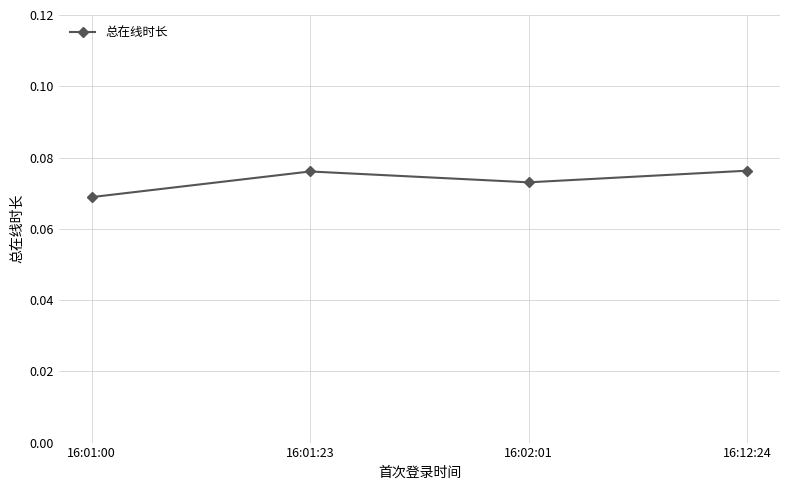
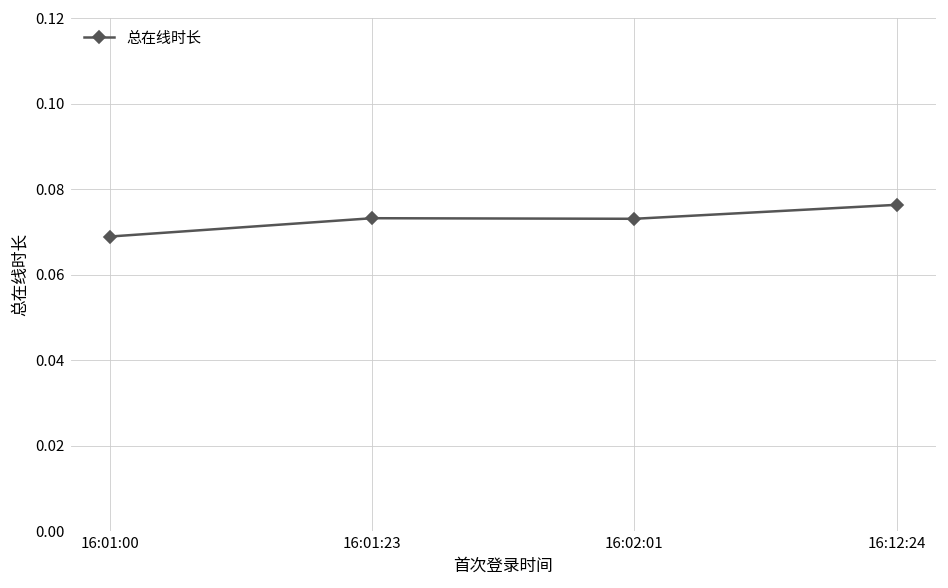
16:01:23: 0.076 -> 0.073
